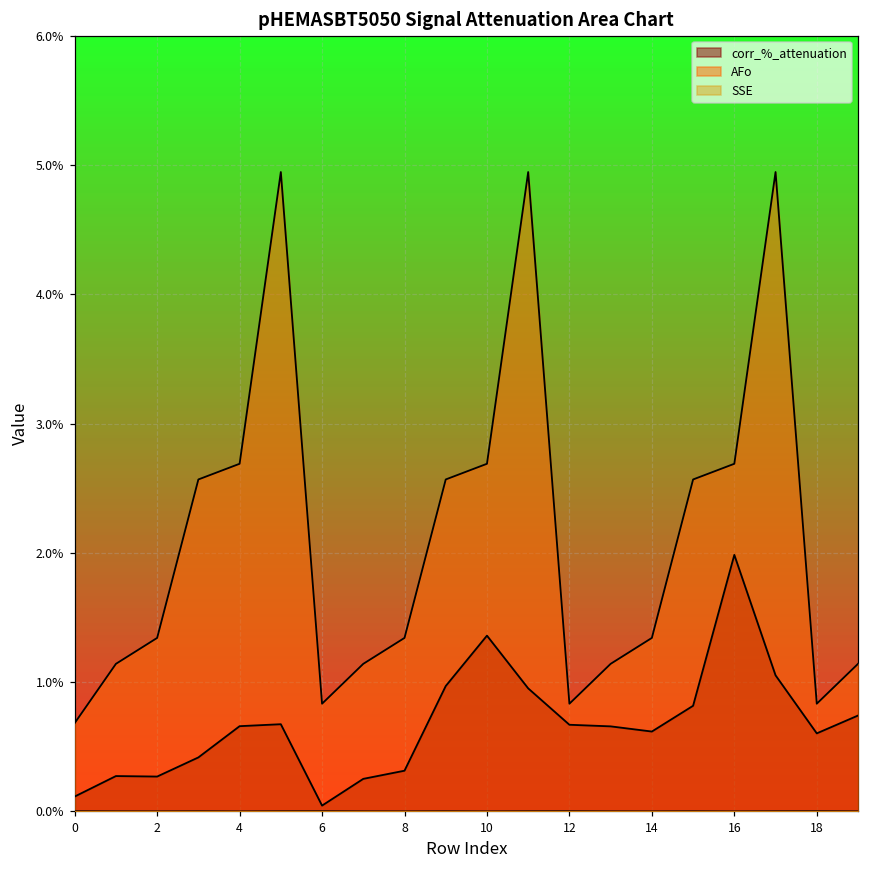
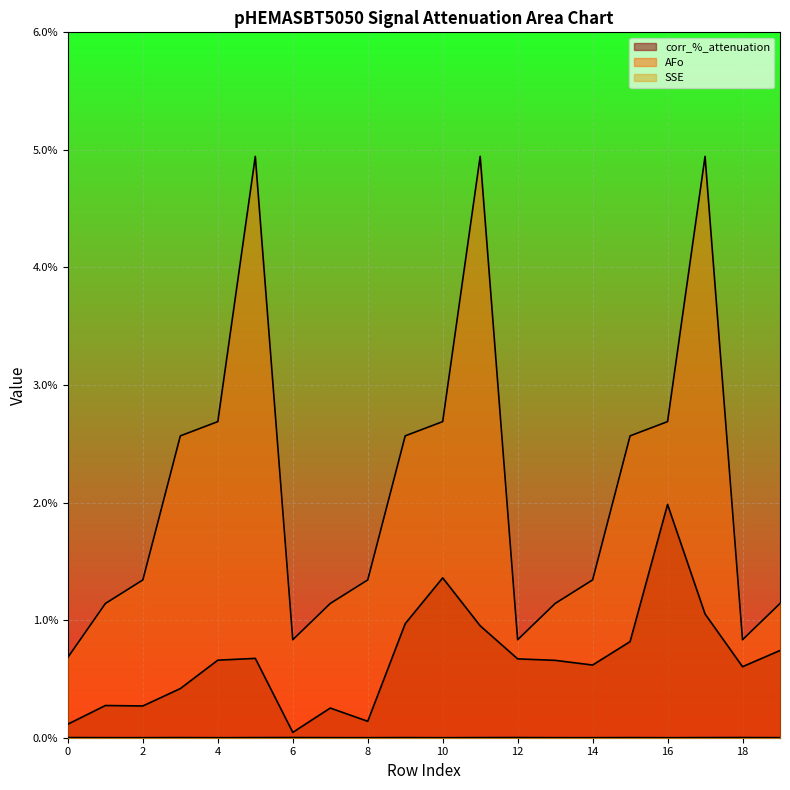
corr_%_attenuation, 8: 0.32% -> 0.14%
